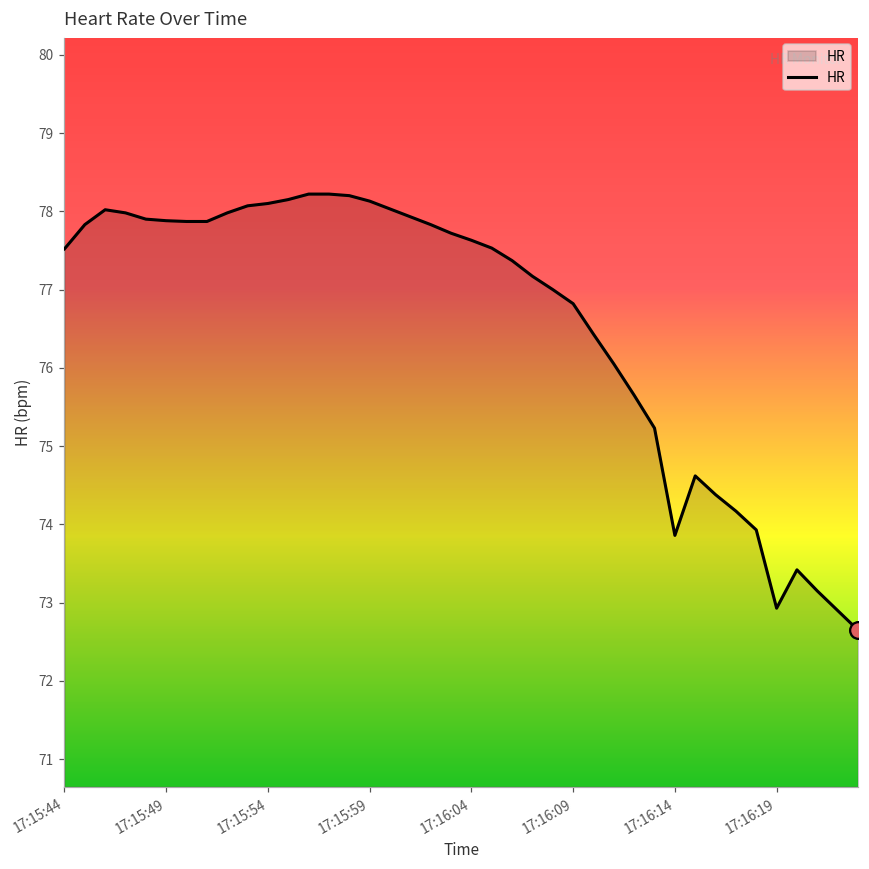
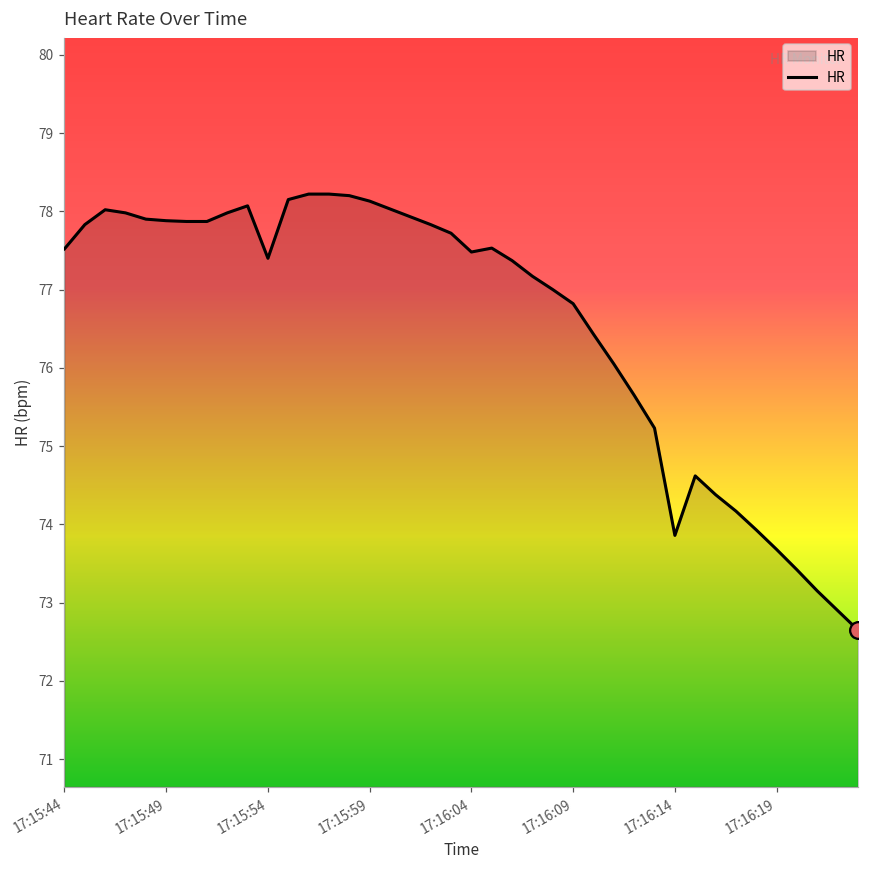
HR, 17:15:54: 78.1 -> 77.4
HR, 17:16:04: 77.6 -> 77.5
HR, 17:16:19: 72.9 -> 73.7
